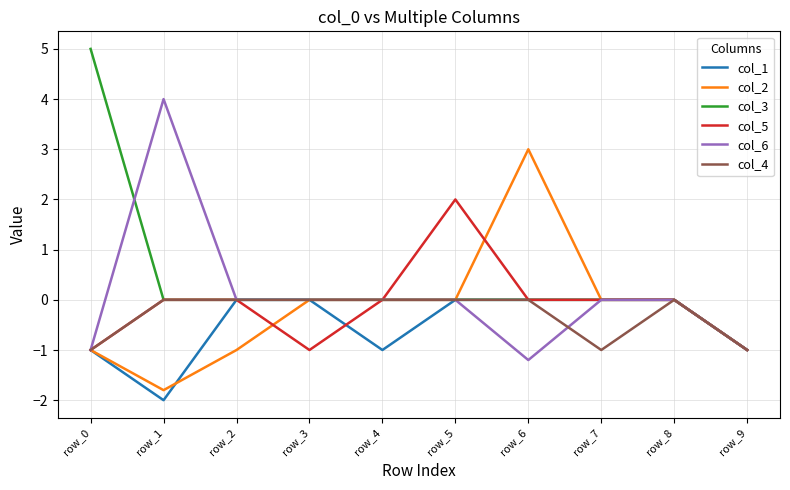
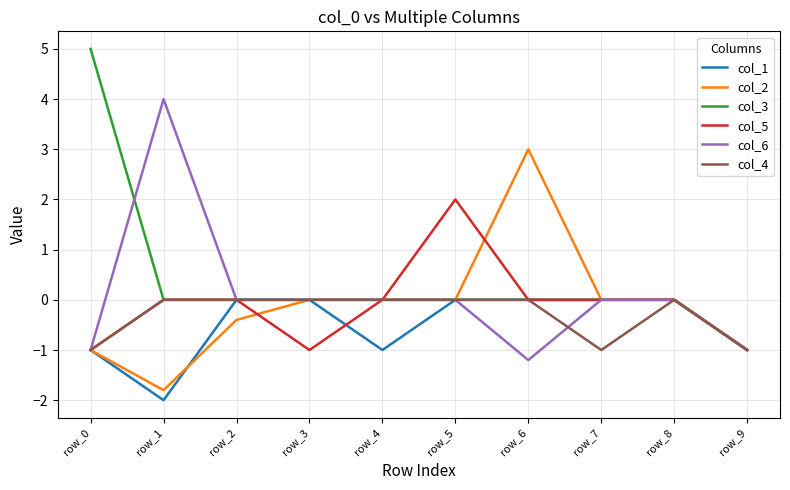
col_2, row_2: -1.0 -> -0.4
